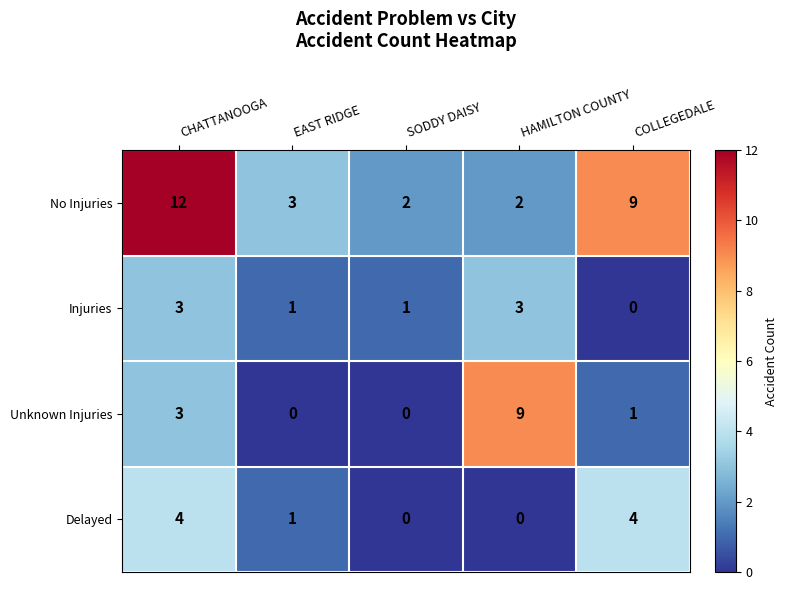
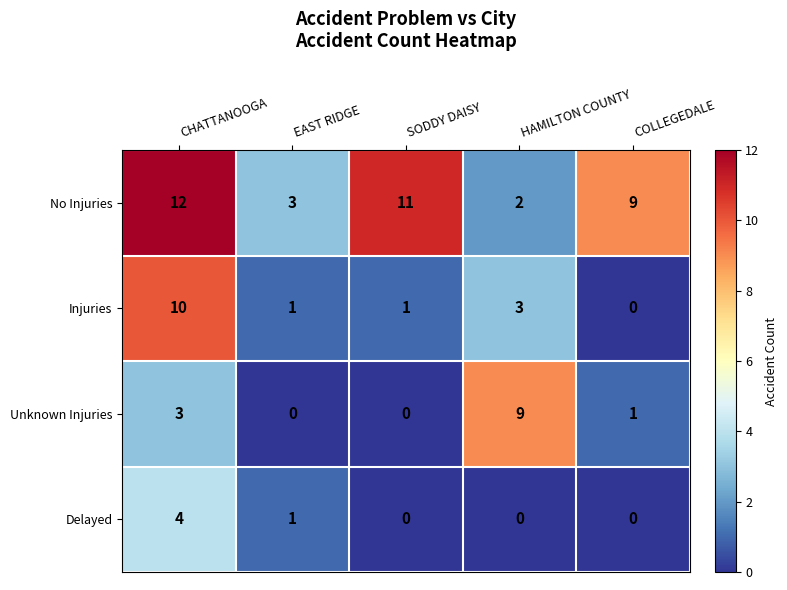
No Injuries, SODDY DAISY: 2 -> 11
Injuries, CHATTANOOGA: 3 -> 10
Delayed, COLLEGEDALE: 4 -> 0
